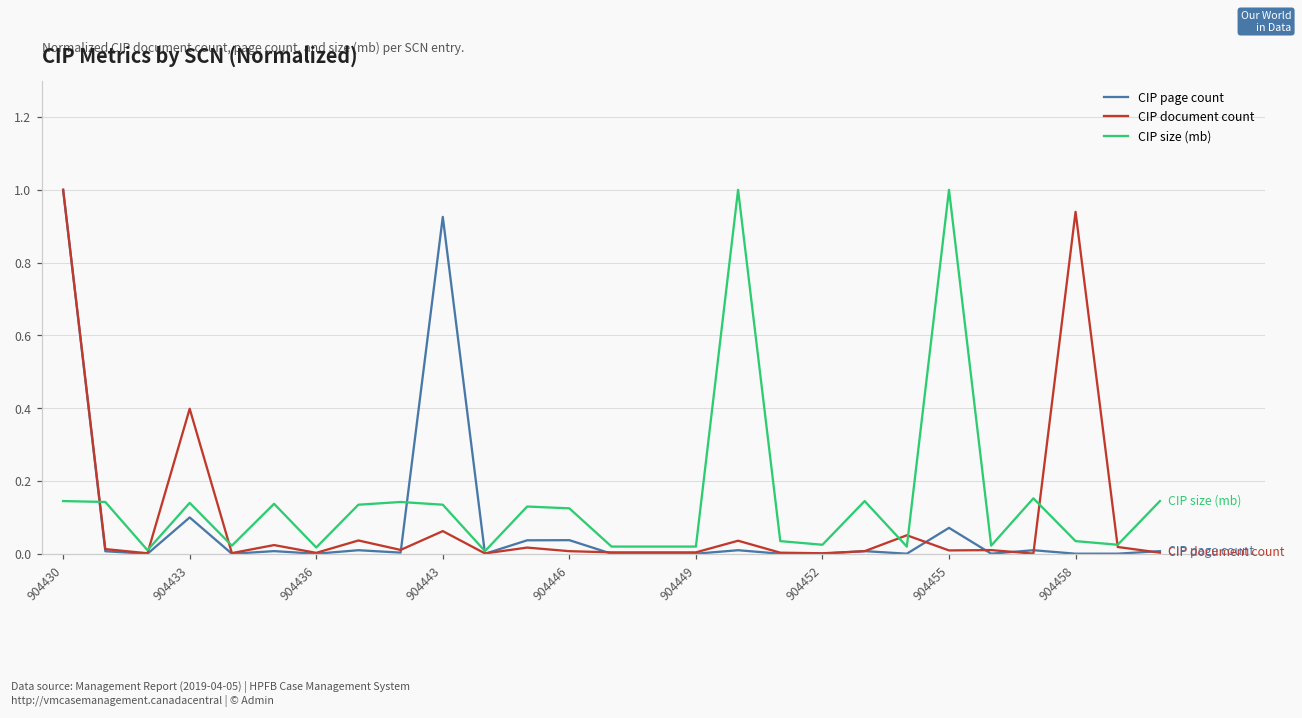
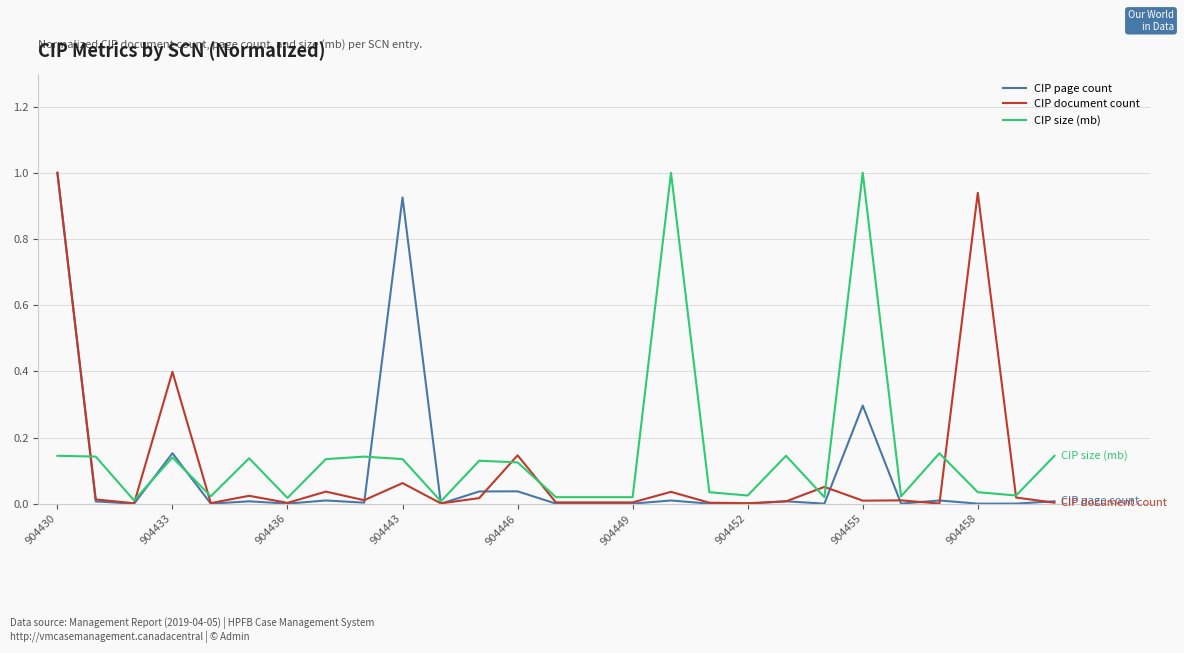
CIP page count, 904433: 0.10 -> 0.15
CIP document count, 904446: 0.01 -> 0.15
CIP page count, 904455: 0.07 -> 0.30
